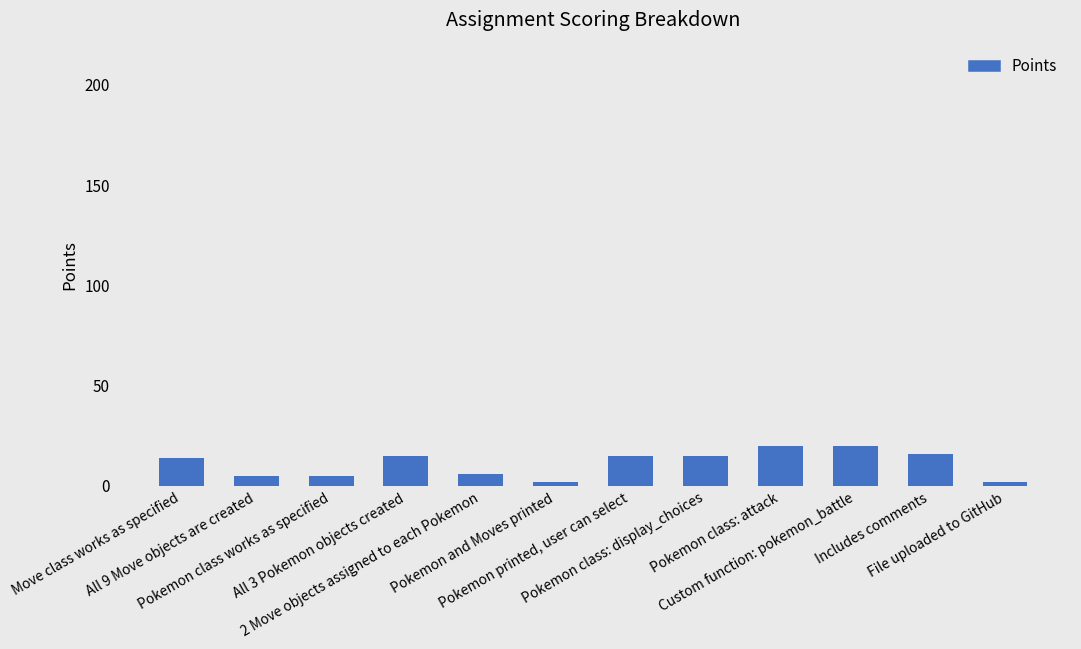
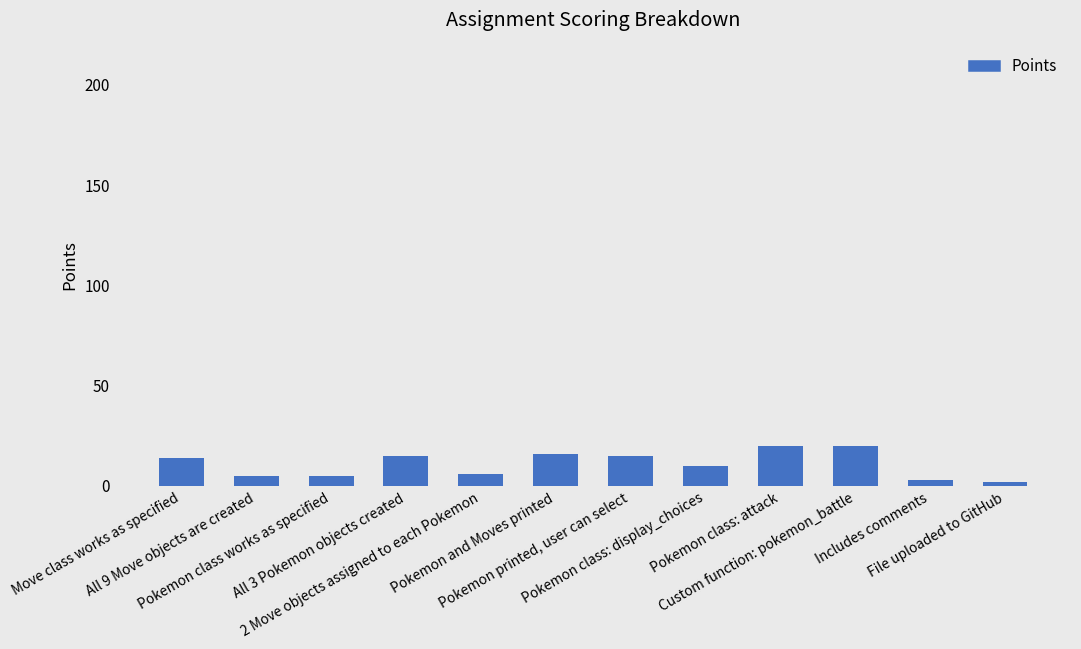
Pokemon and Moves printed: 2 -> 16
Pokemon class: display_choices: 15 -> 10
Includes comments: 16 -> 3
